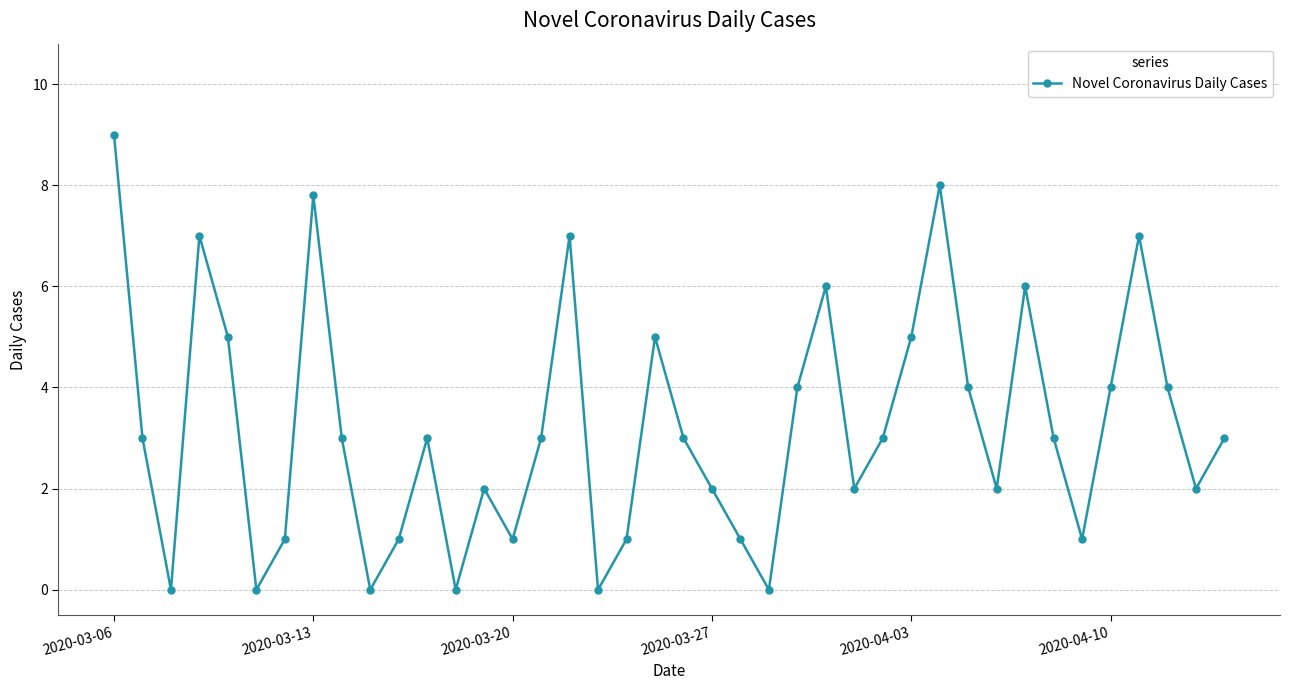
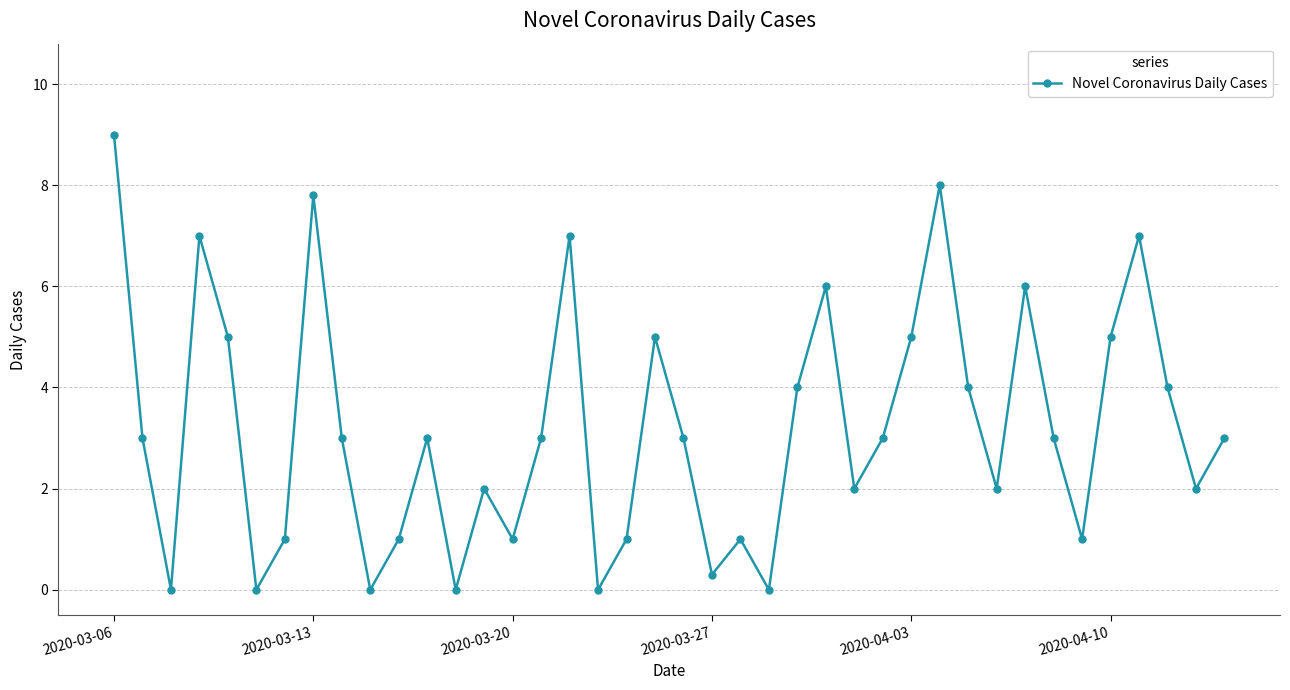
2020-03-27: 2.0 -> 0.3
2020-04-10: 4 -> 5
